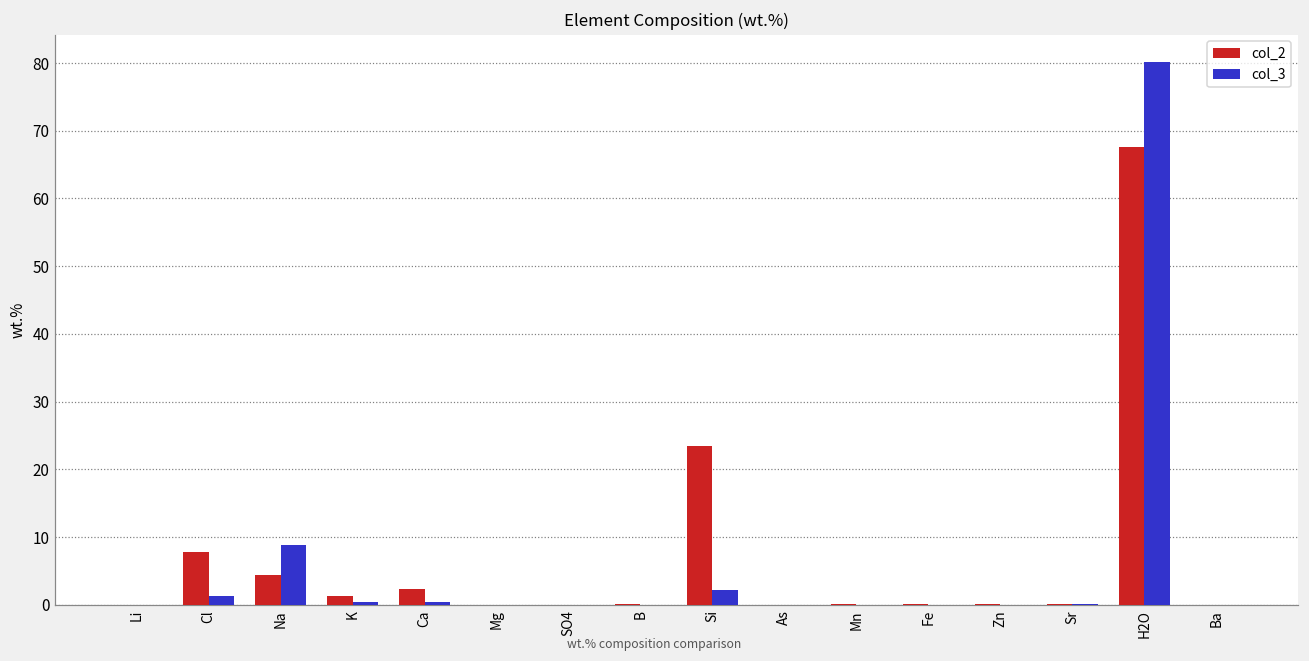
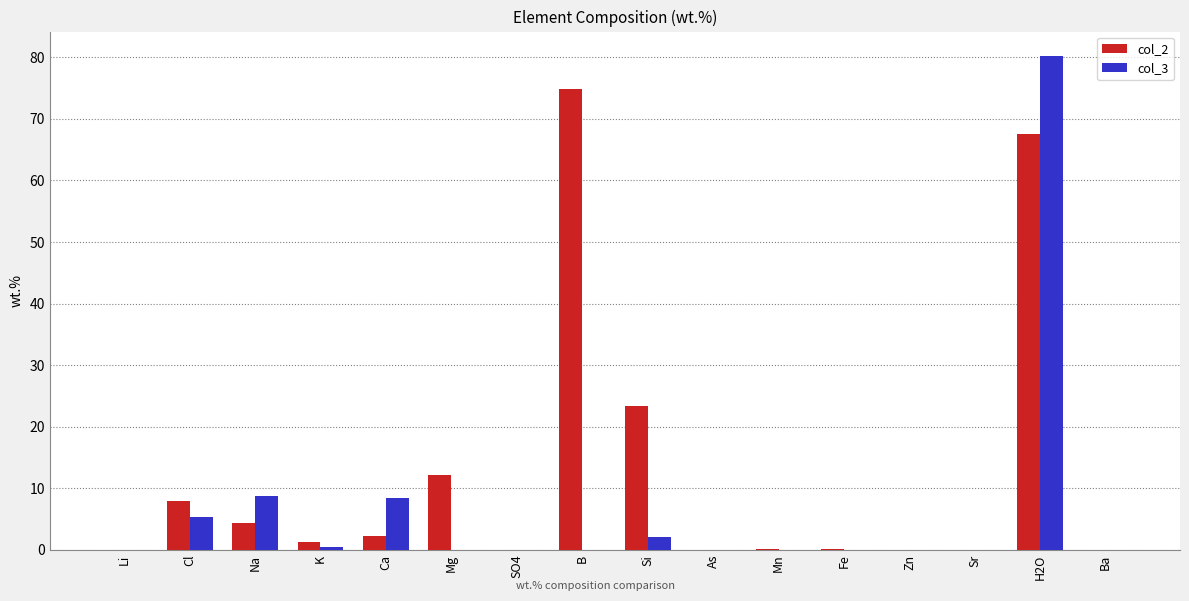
col_3, Cl: 1 -> 5
col_3, Ca: 0 -> 8
col_2, Mg: 0 -> 12
col_2, B: 0 -> 75
